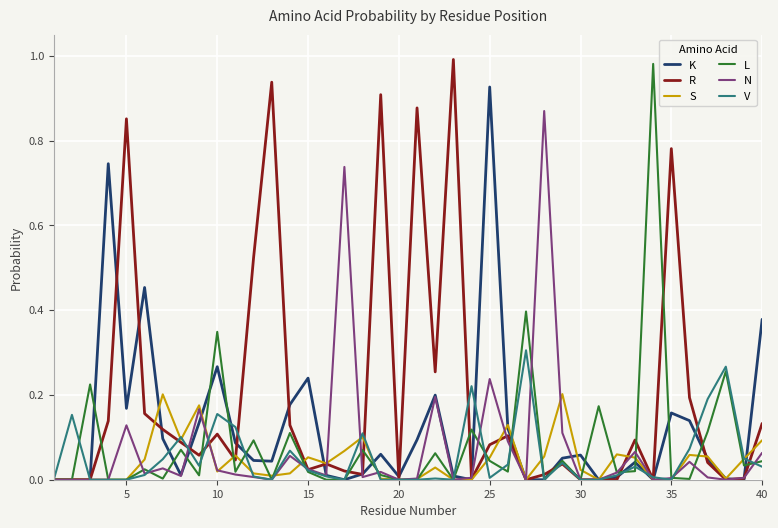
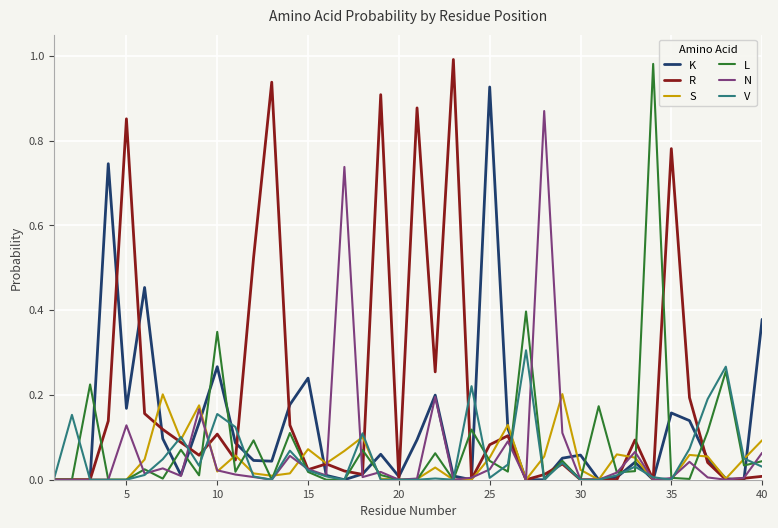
S, 15: 0.05 -> 0.07
N, 25: 0.24 -> 0.02
R, 40: 0.13 -> 0.01
